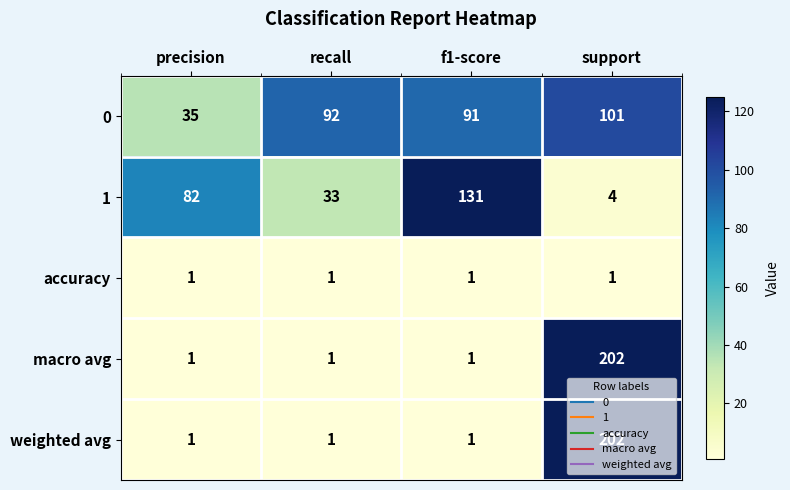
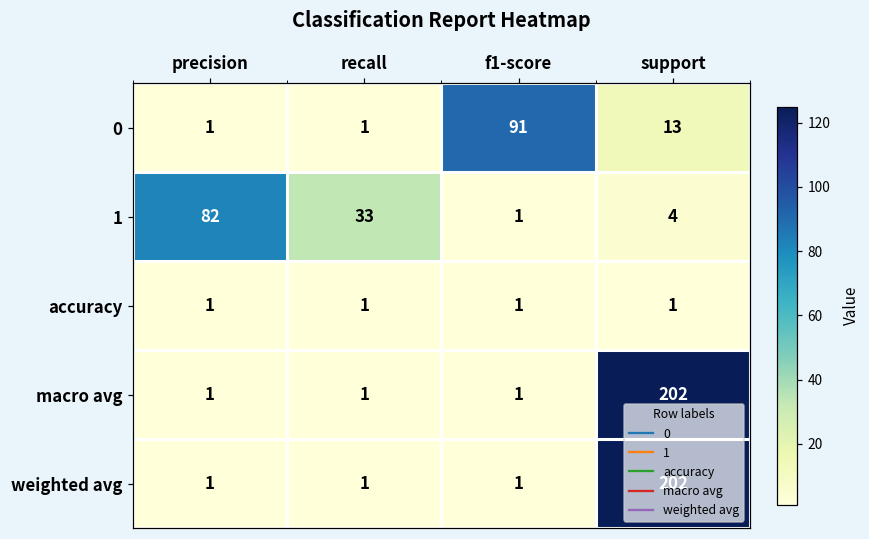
0, precision: 35 -> 1
0, recall: 92 -> 1
0, support: 101 -> 13
1, f1-score: 131 -> 1
